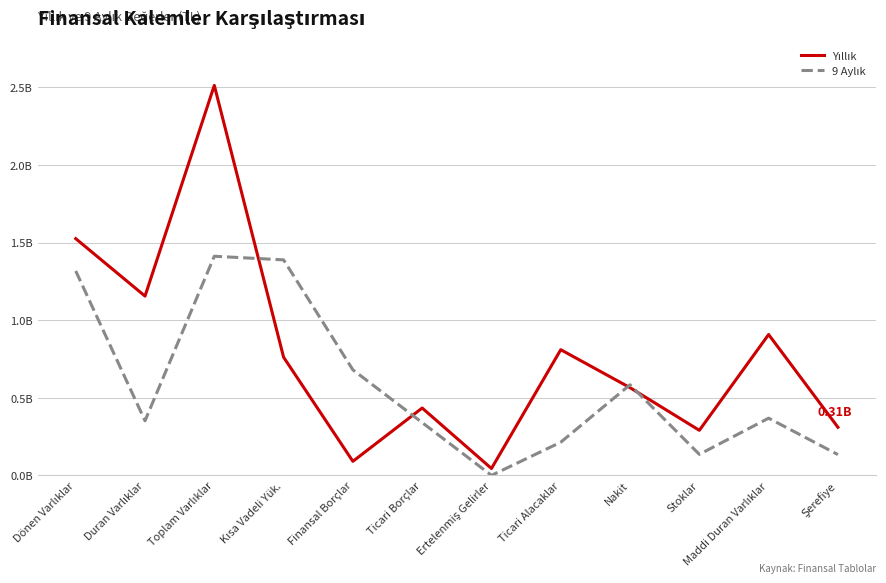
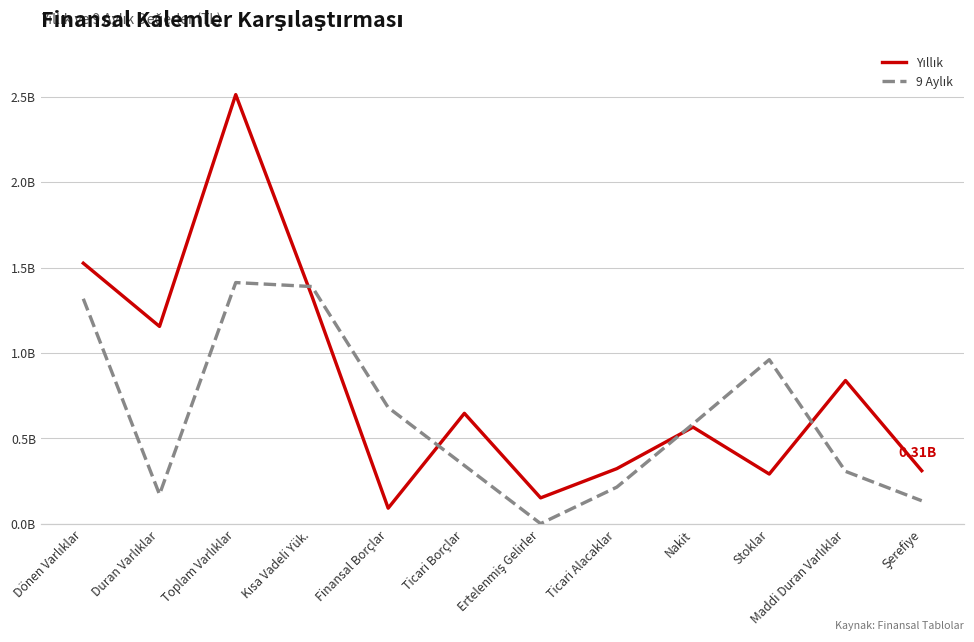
9 Aylık, Duran Varlıklar: 350000000 -> 170000000
Yıllık, Kısa Vadeli Yük.: 760000000 -> 1330000000
Yıllık, Ticari Borçlar: 430000000 -> 650000000
Yıllık, Ertelenmiş Gelirler: 40000000 -> 150000000
Yıllık, Ticari Alacaklar: 810000000 -> 320000000
9 Aylık, Stoklar: 140000000 -> 960000000
Yıllık, Maddi Duran Varlıklar: 910000000 -> 840000000
9 Aylık, Maddi Duran Varlıklar: 370000000 -> 310000000
